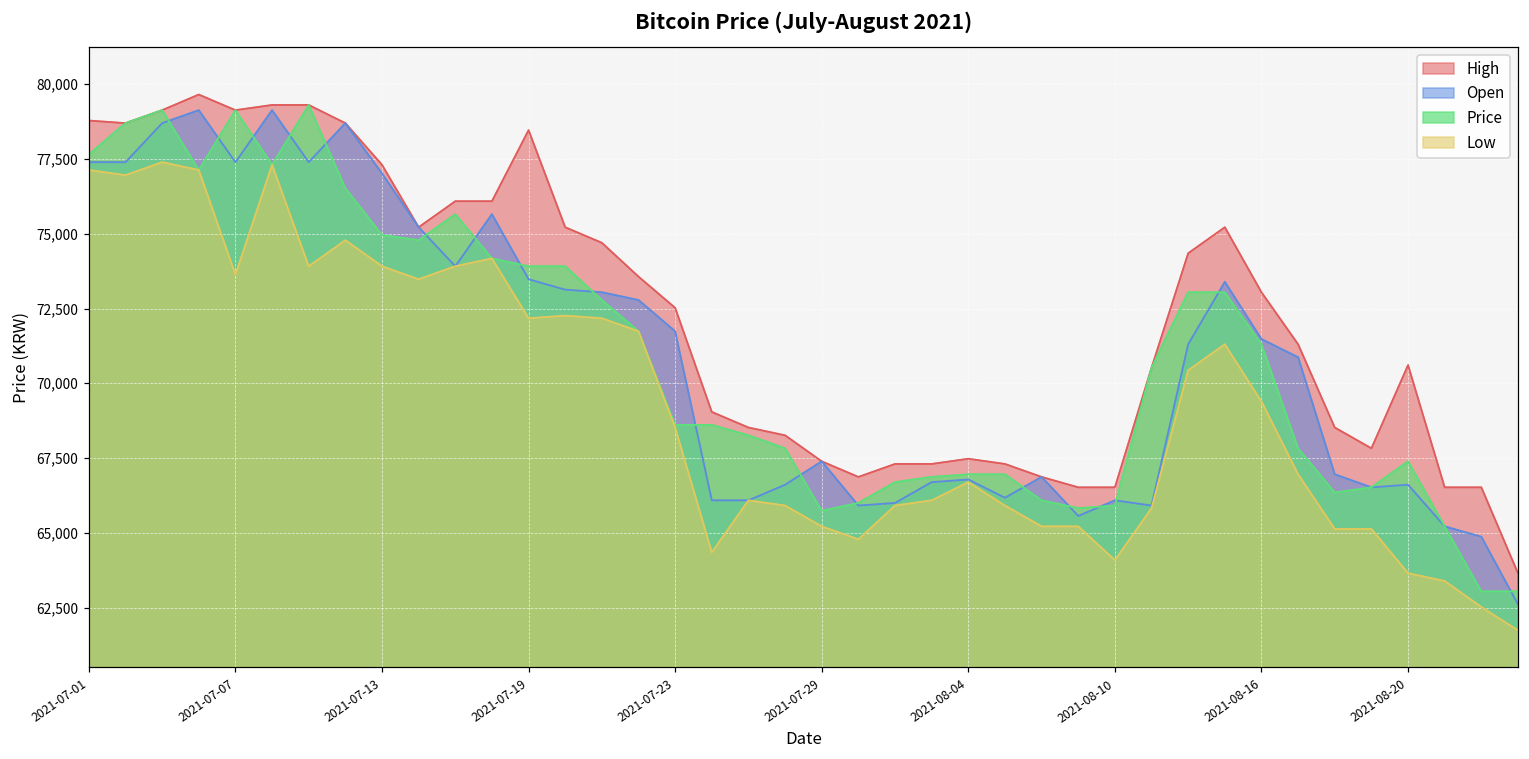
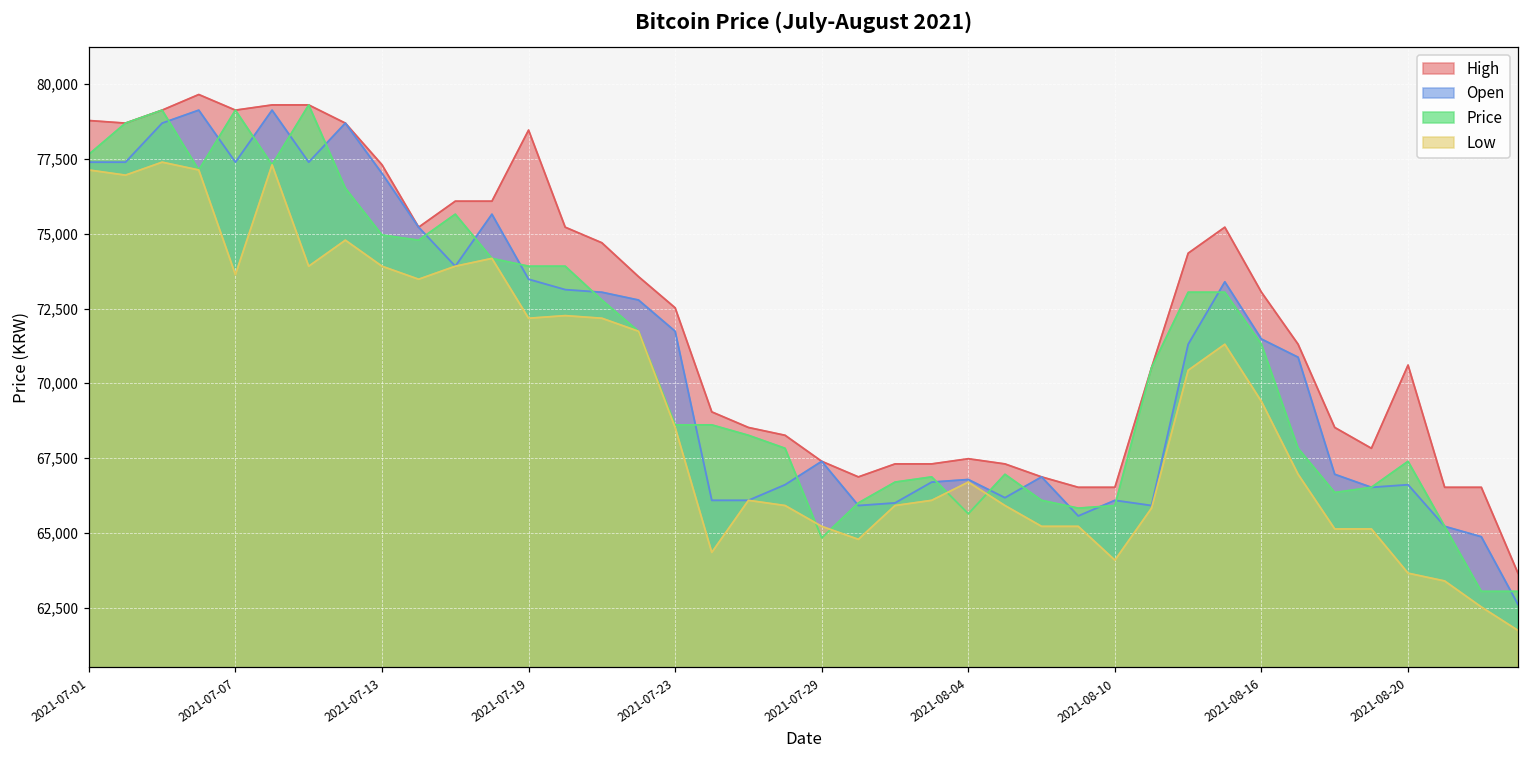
Price, 2021-07-29: 65,700 -> 64,800
Price, 2021-08-04: 67,000 -> 65,600
